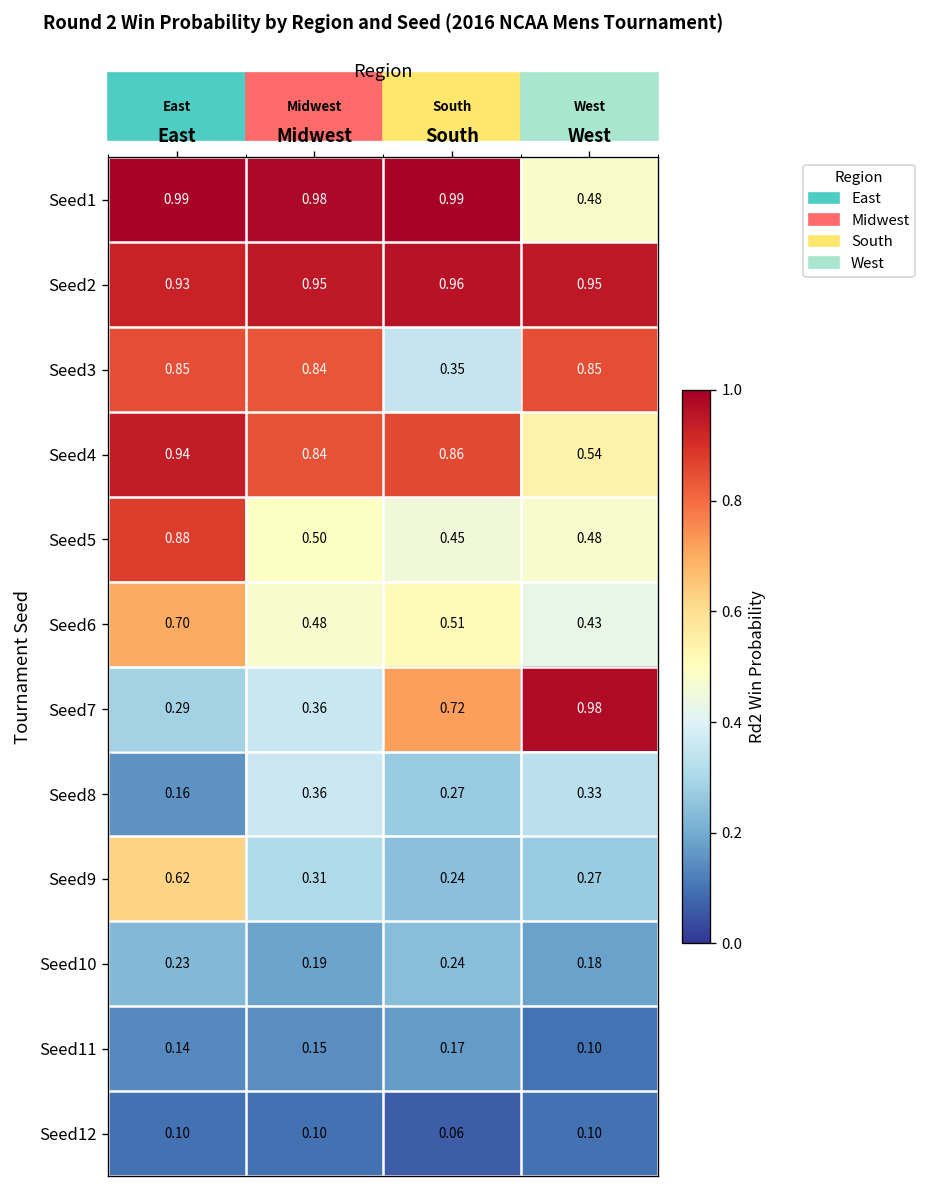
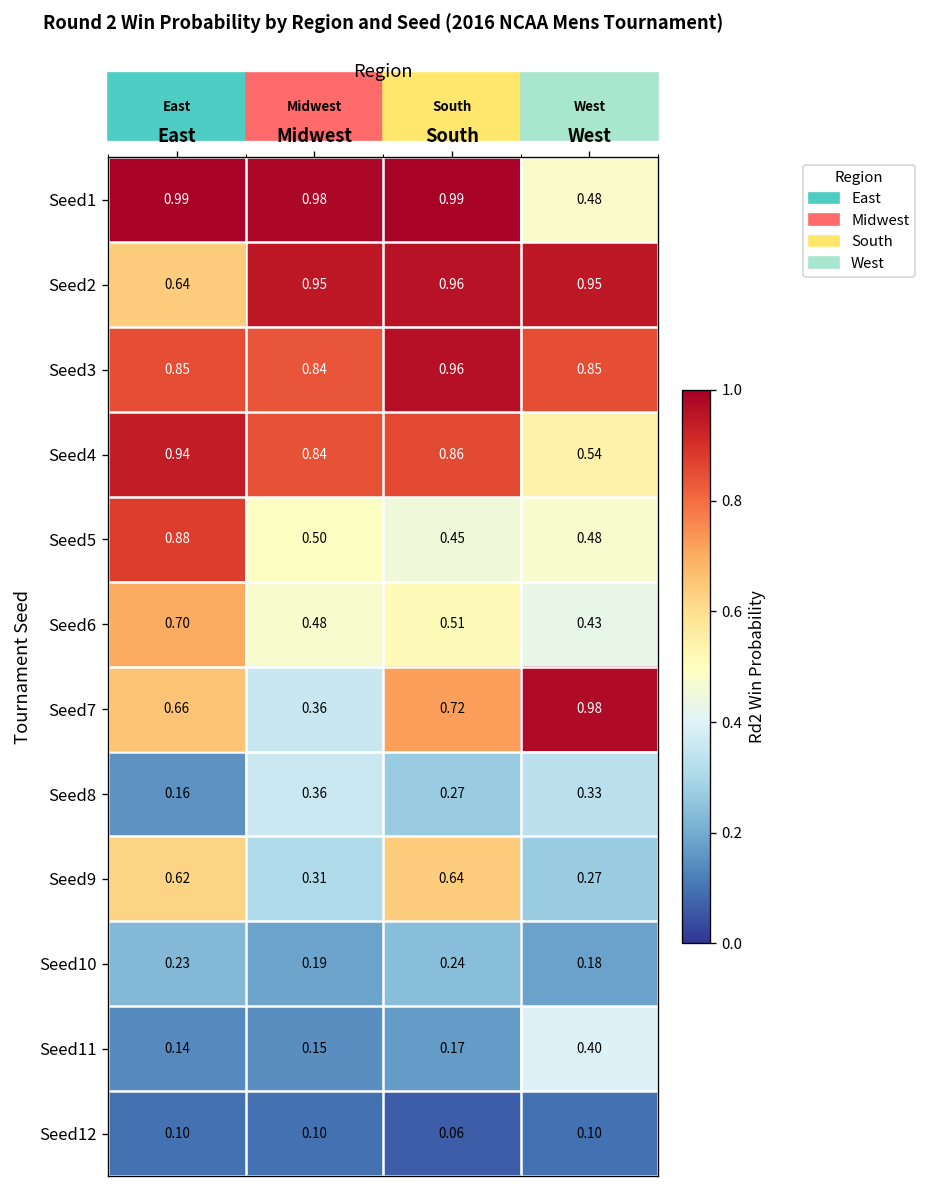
Seed2, East: 0.93 -> 0.64
Seed3, South: 0.35 -> 0.96
Seed7, East: 0.29 -> 0.66
Seed9, South: 0.24 -> 0.64
Seed11, West: 0.10 -> 0.40
